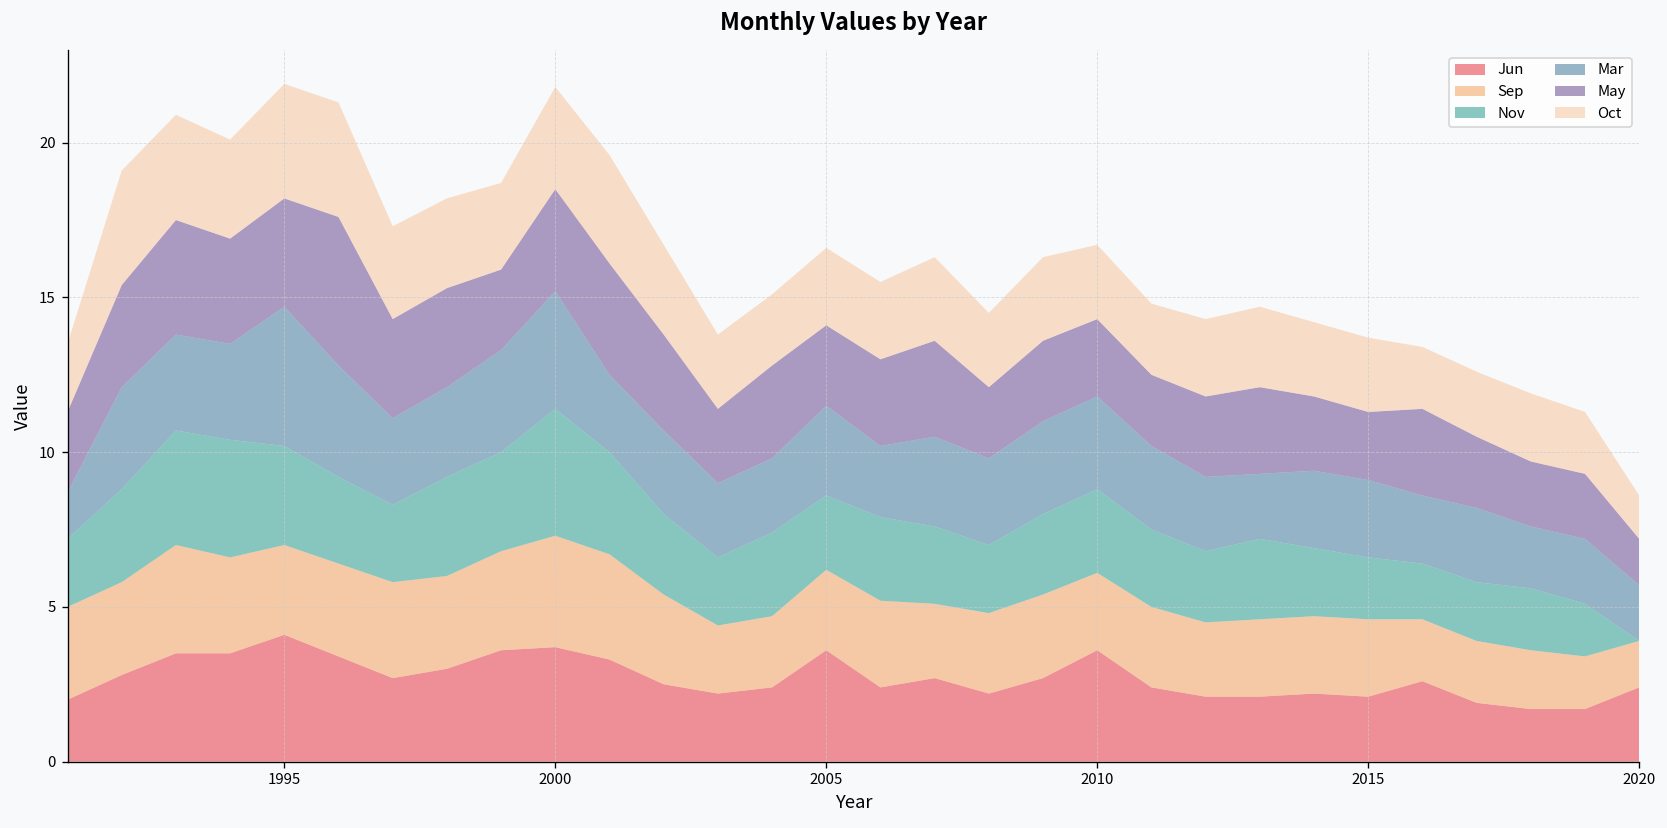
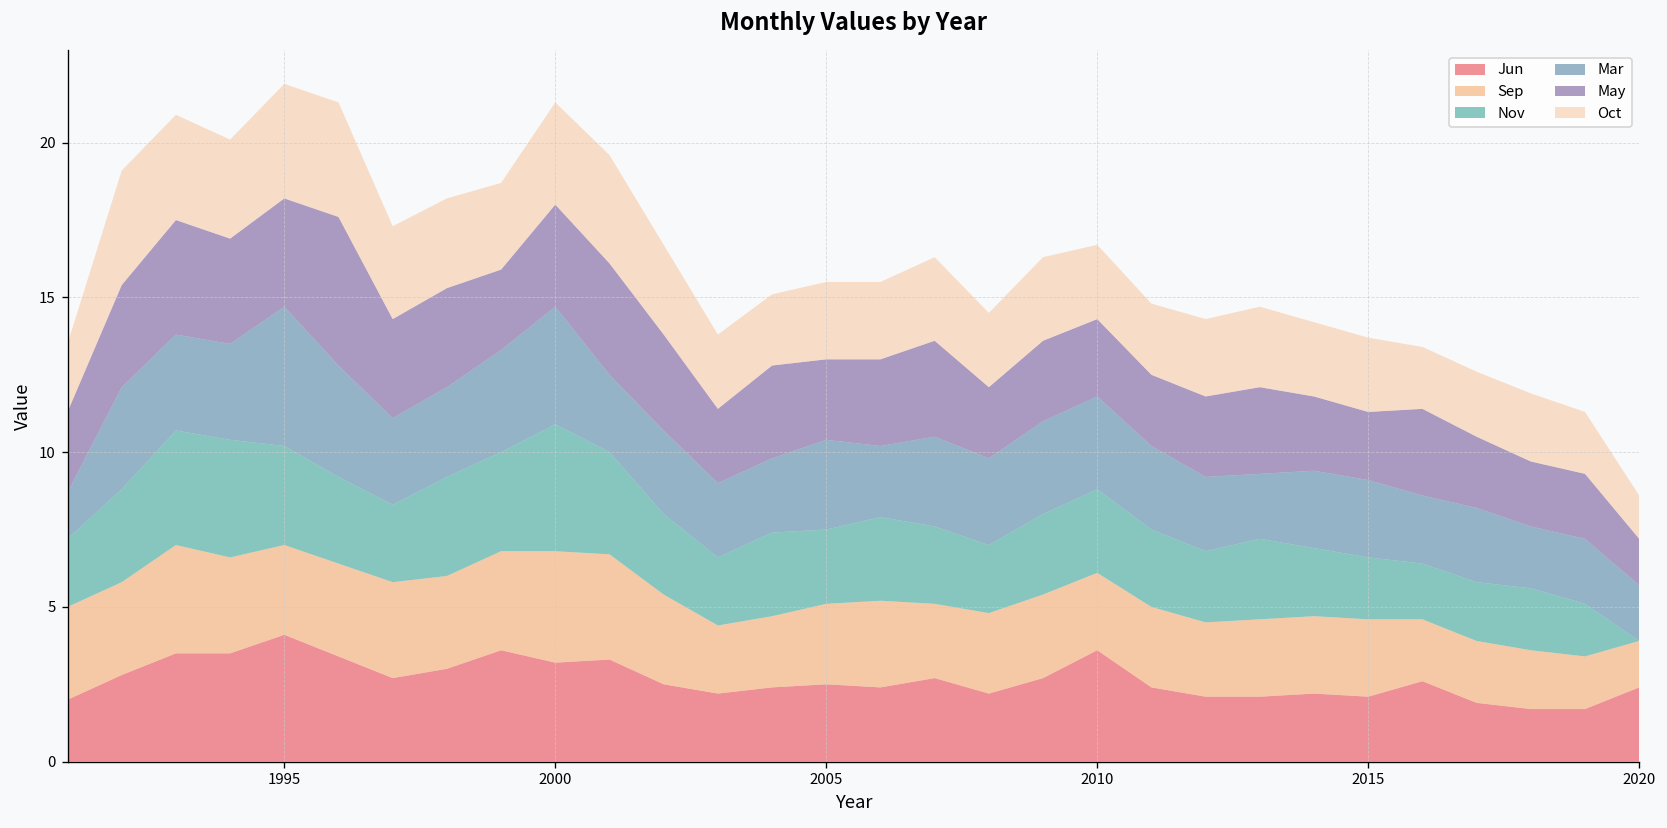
Jun, 2000: 3.7 -> 3.2
Jun, 2005: 3.6 -> 2.5
